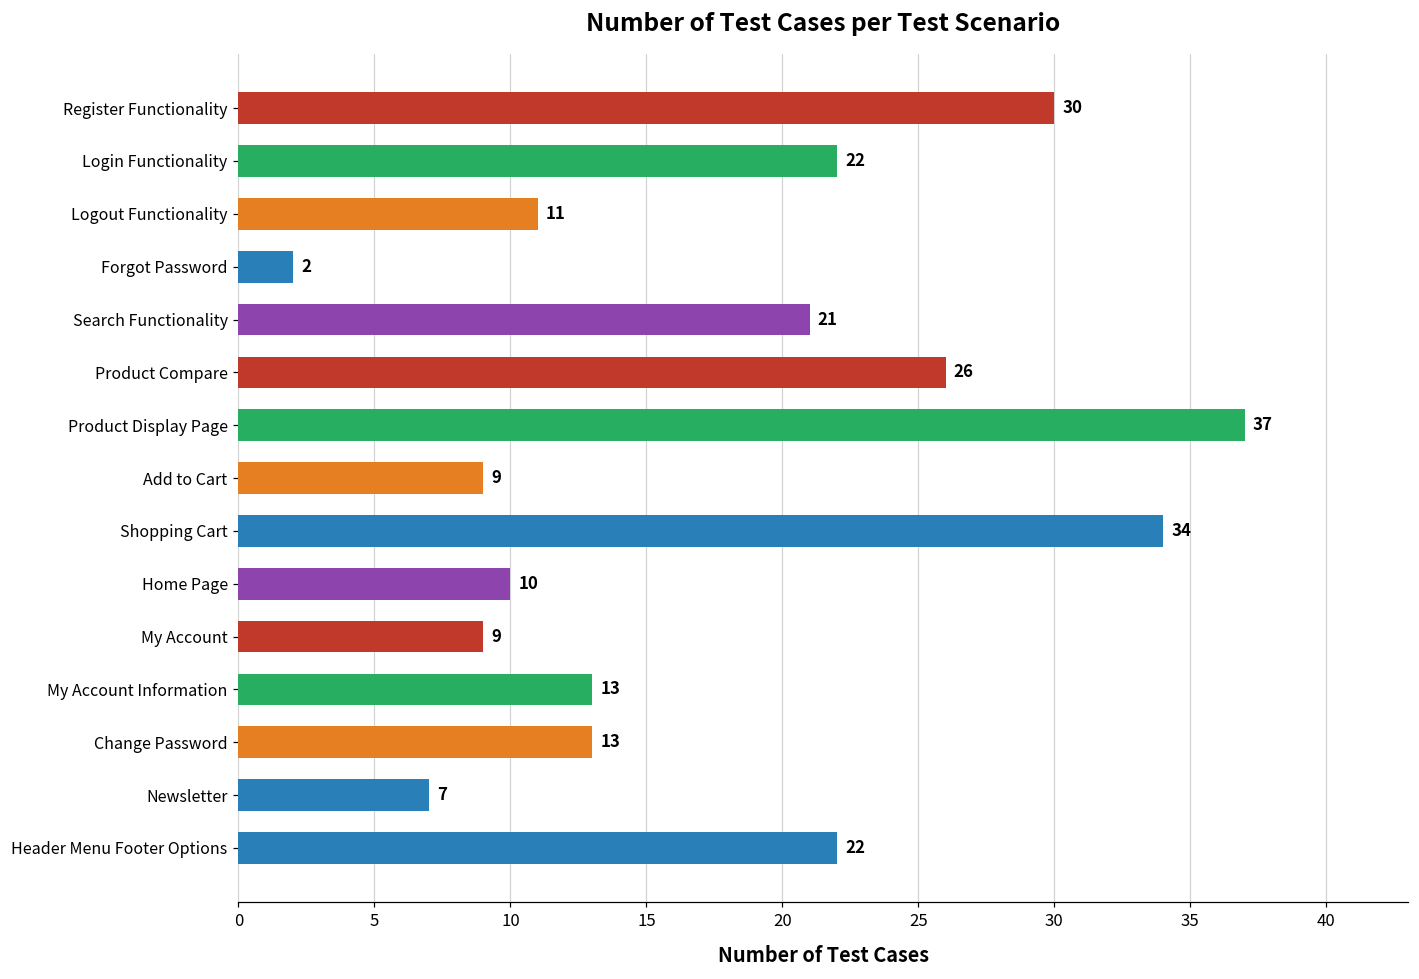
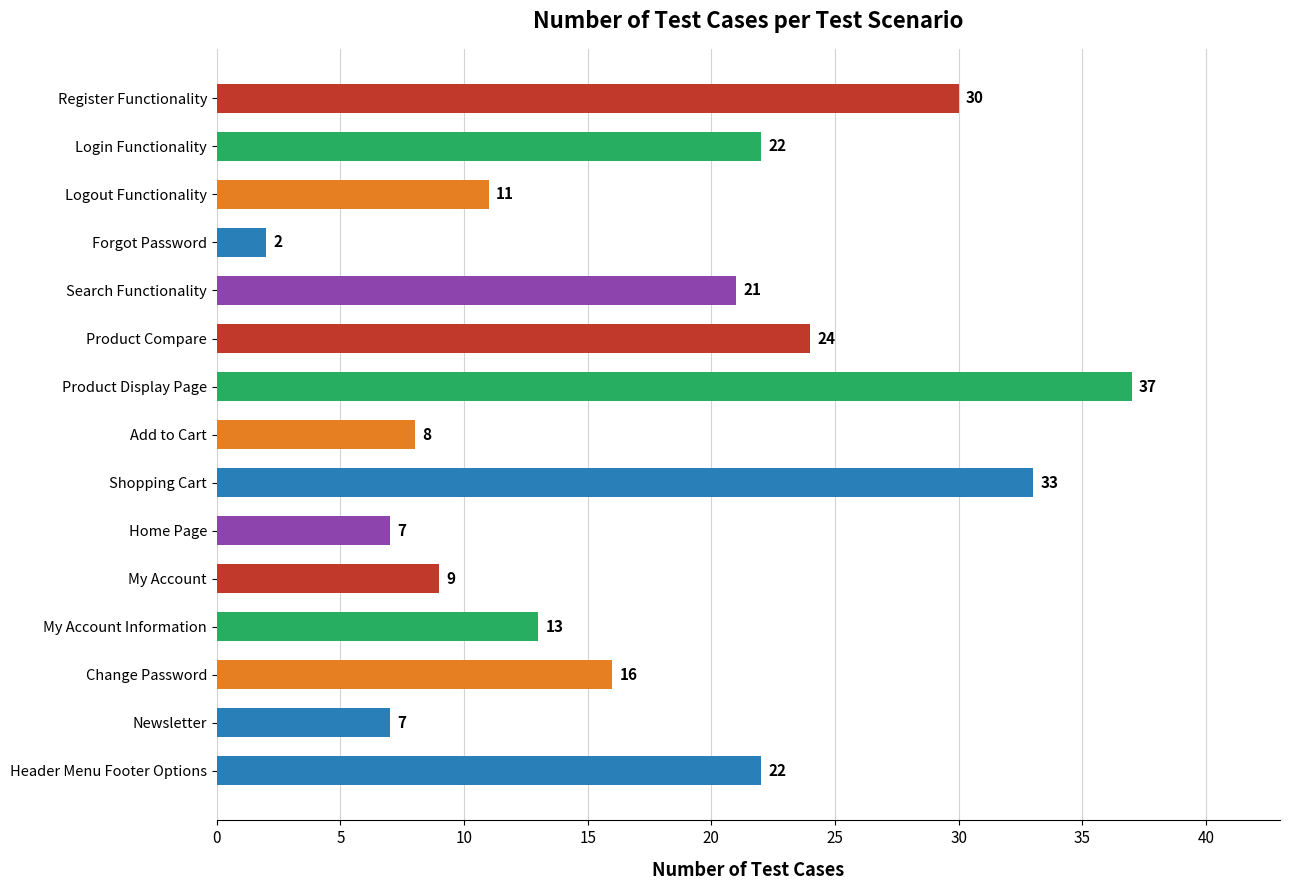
Product Compare: 26 -> 24
Add to Cart: 9 -> 8
Shopping Cart: 34 -> 33
Home Page: 10 -> 7
Change Password: 13 -> 16
